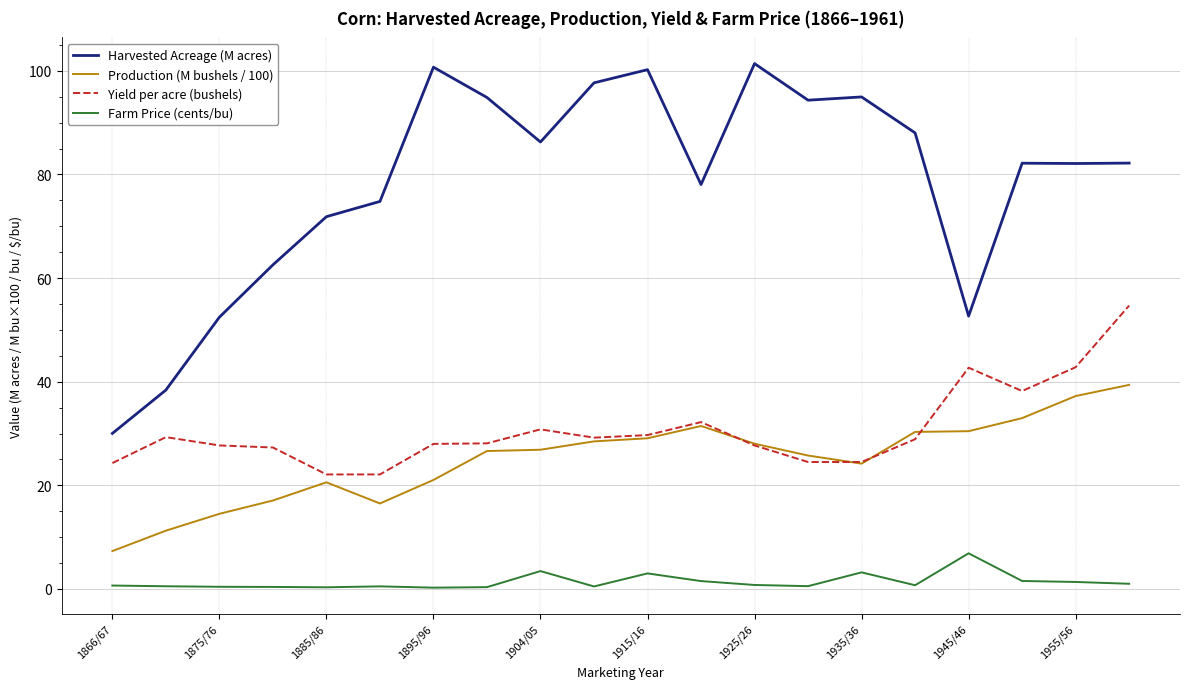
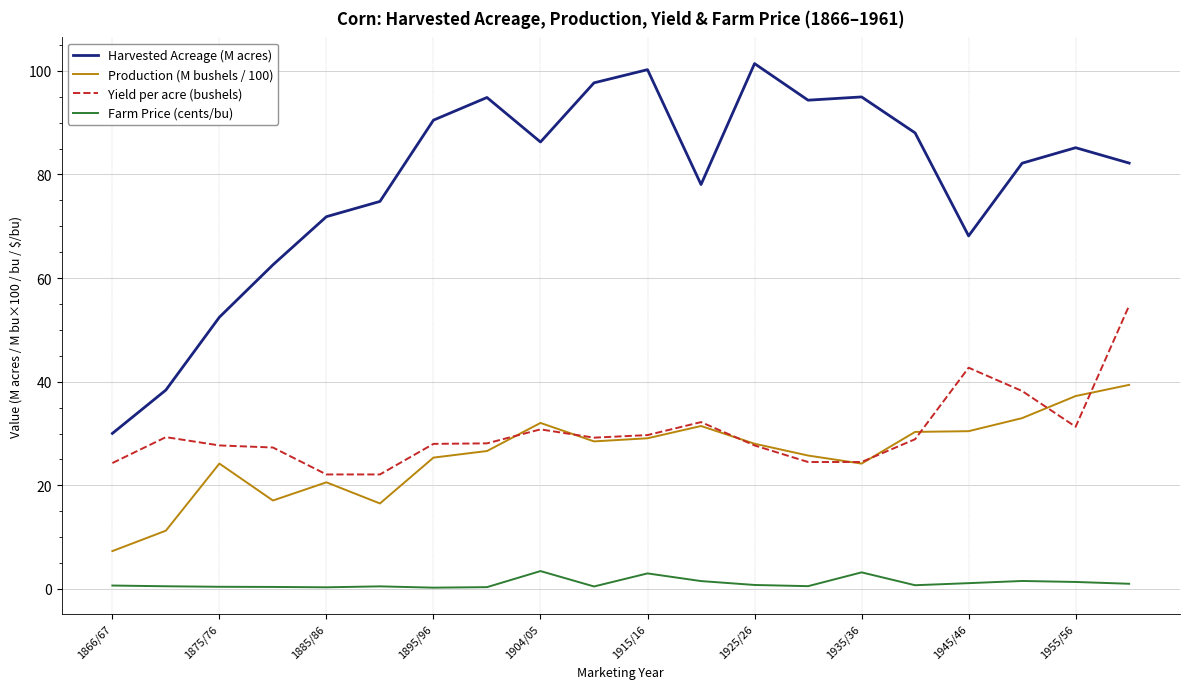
Production (M bushels / 100), 1875/76: 15 -> 24
Harvested Acreage (M acres), 1895/96: 101 -> 90
Production (M bushels / 100), 1895/96: 21 -> 25
Production (M bushels / 100), 1904/05: 27 -> 32
Harvested Acreage (M acres), 1945/46: 53 -> 68
Farm Price (cents/bu), 1945/46: 7 -> 1
Harvested Acreage (M acres), 1955/56: 82 -> 85
Yield per acre (bushels), 1955/56: 43 -> 31
